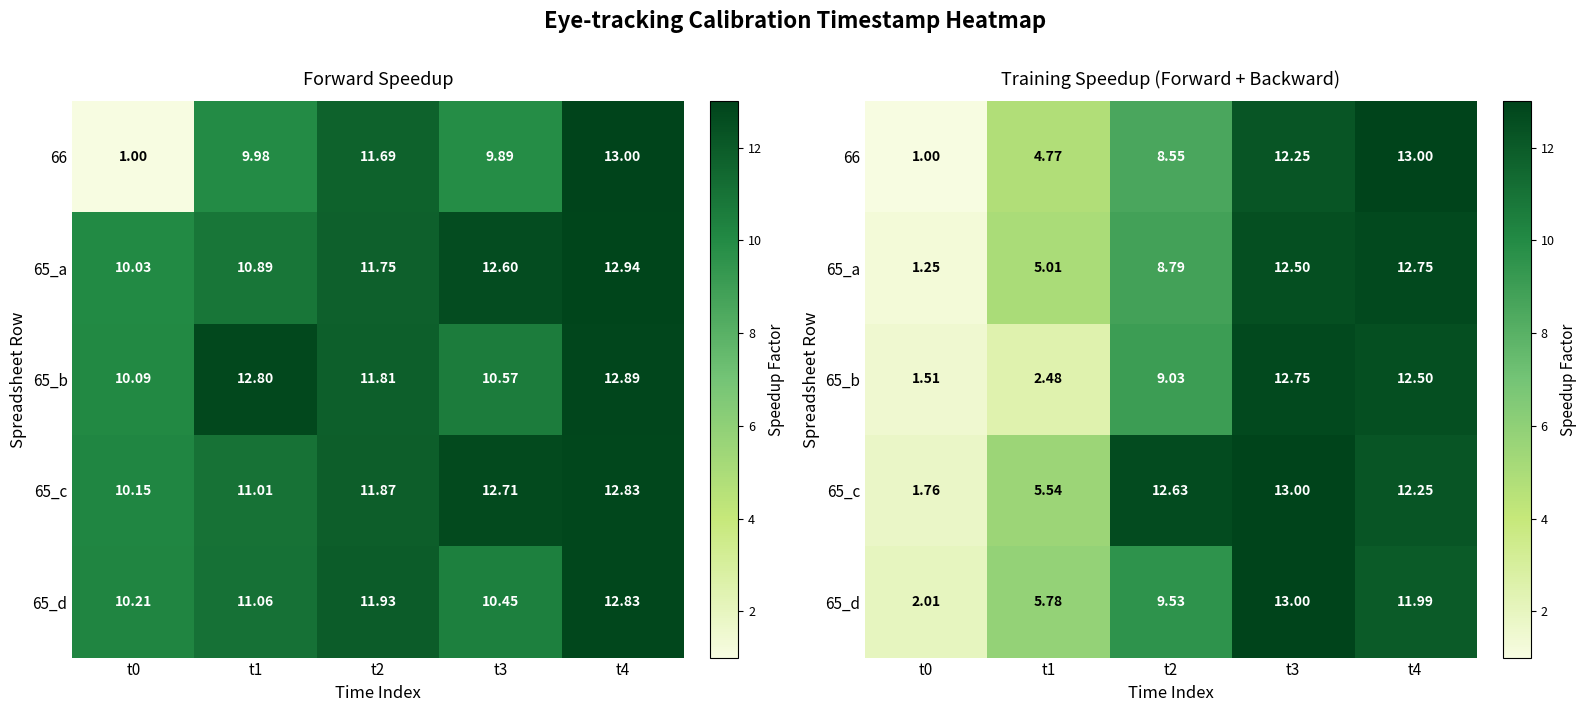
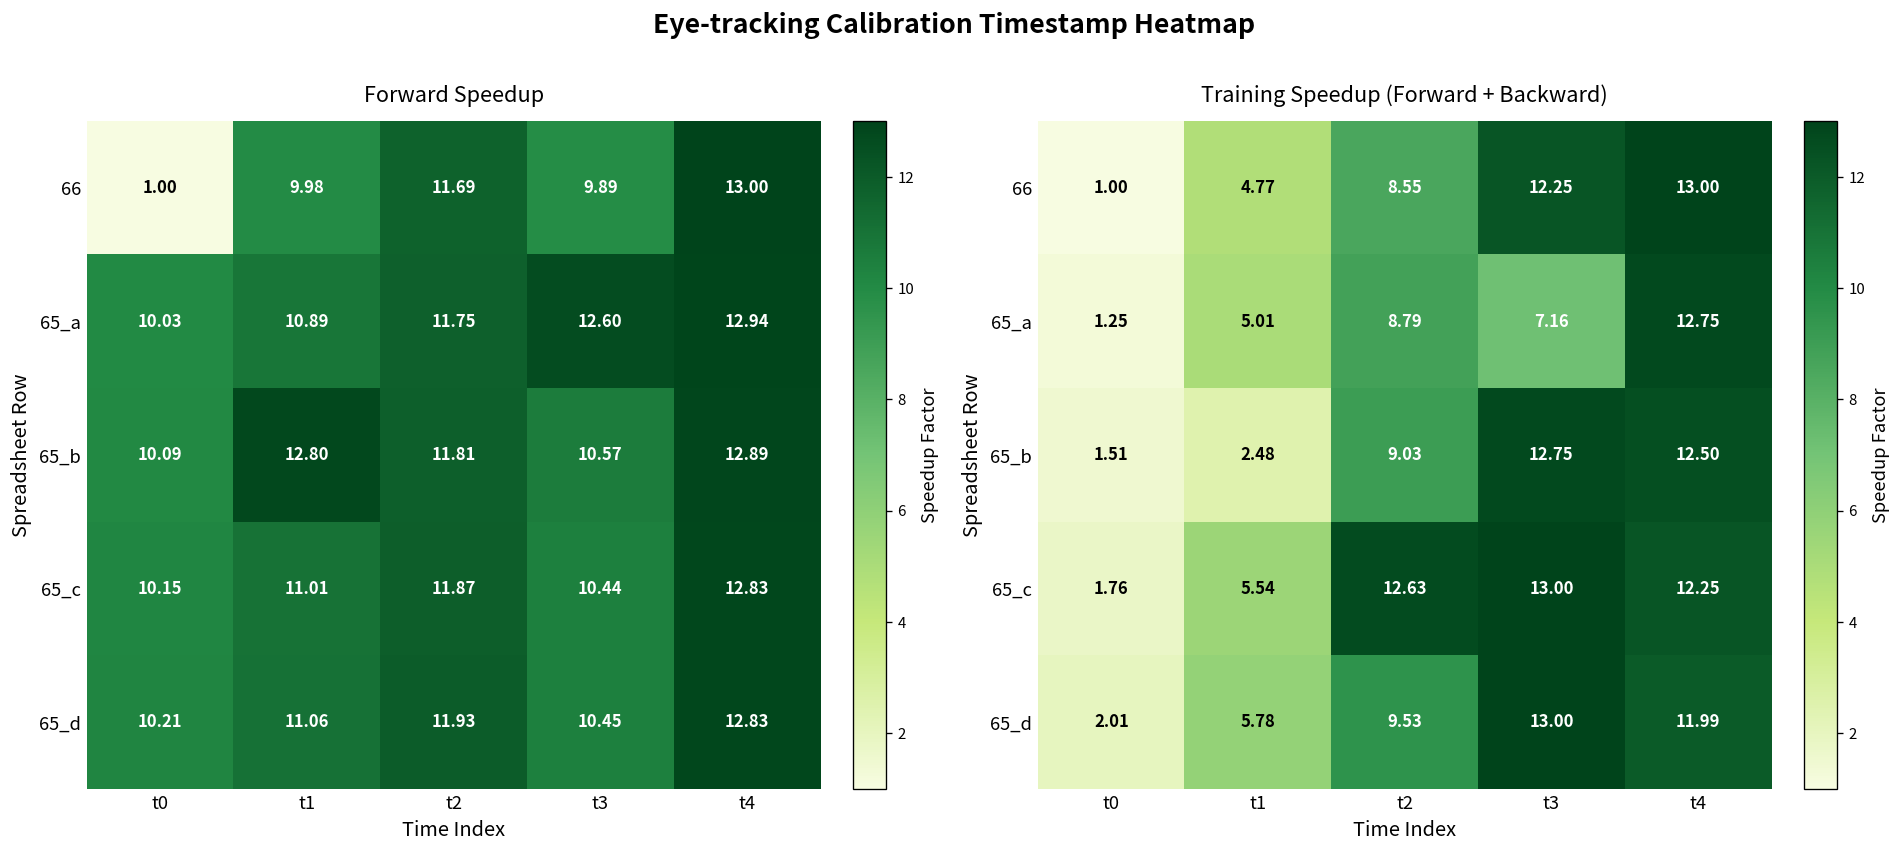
Forward Speedup, 65_c, t3: 12.71 -> 10.44
Training Speedup (Forward + Backward), 65_a, t3: 12.50 -> 7.16
